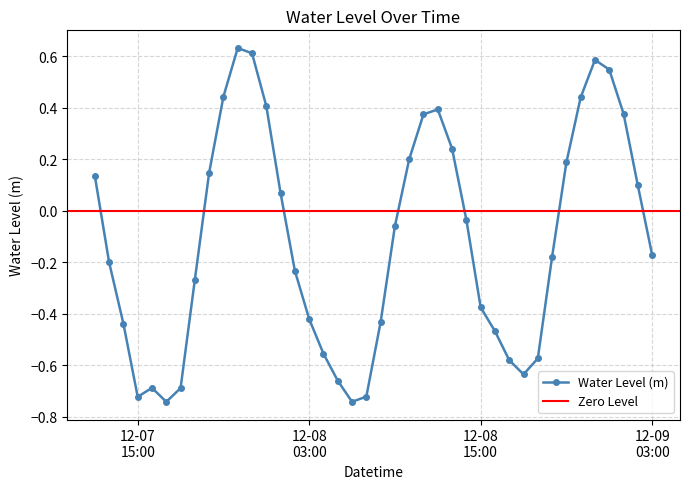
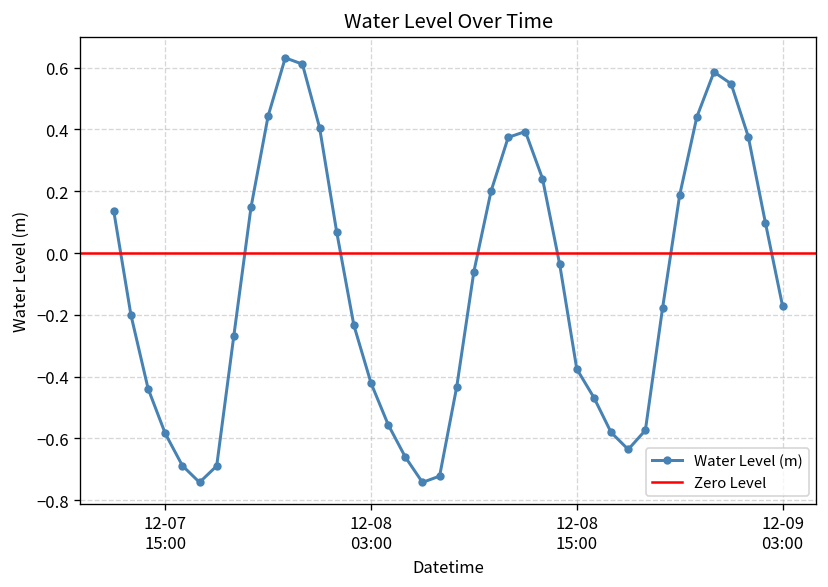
12-07 15:00: -0.72 -> -0.58
